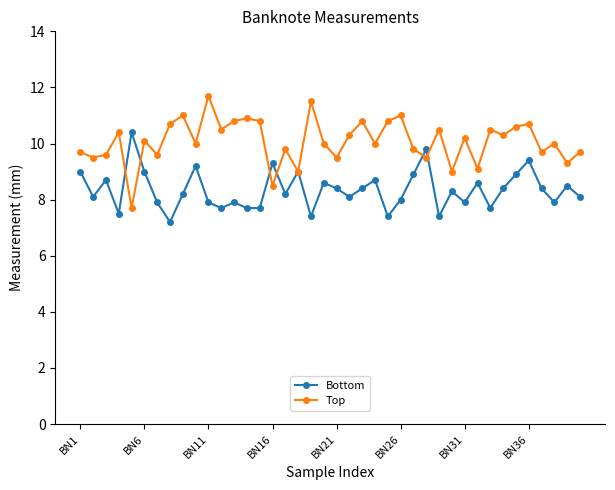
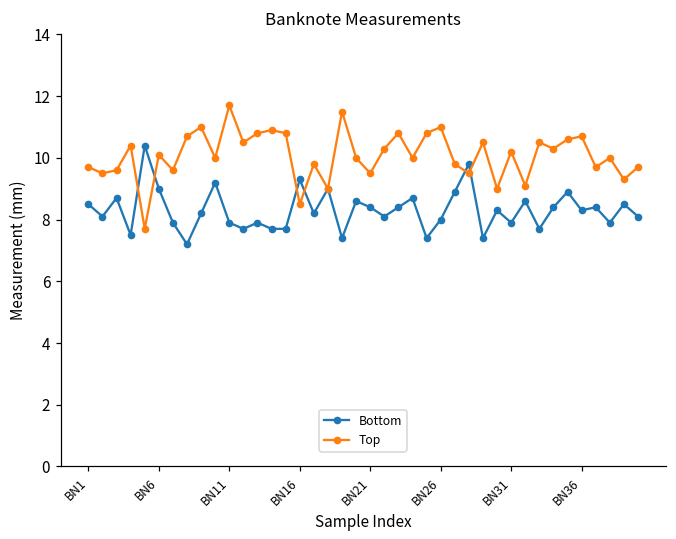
Bottom, BN1: 9.0 -> 8.5
Bottom, BN36: 9.4 -> 8.3
